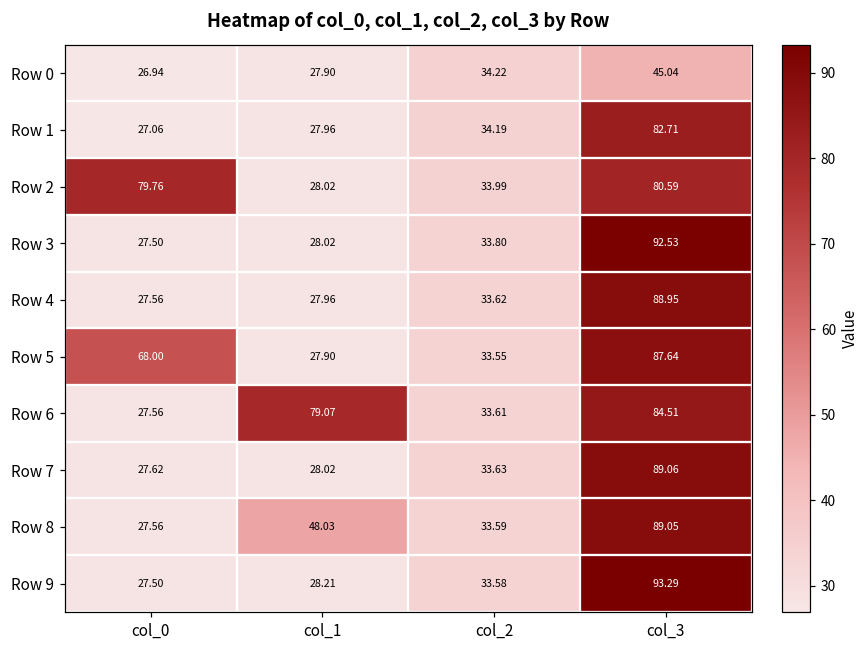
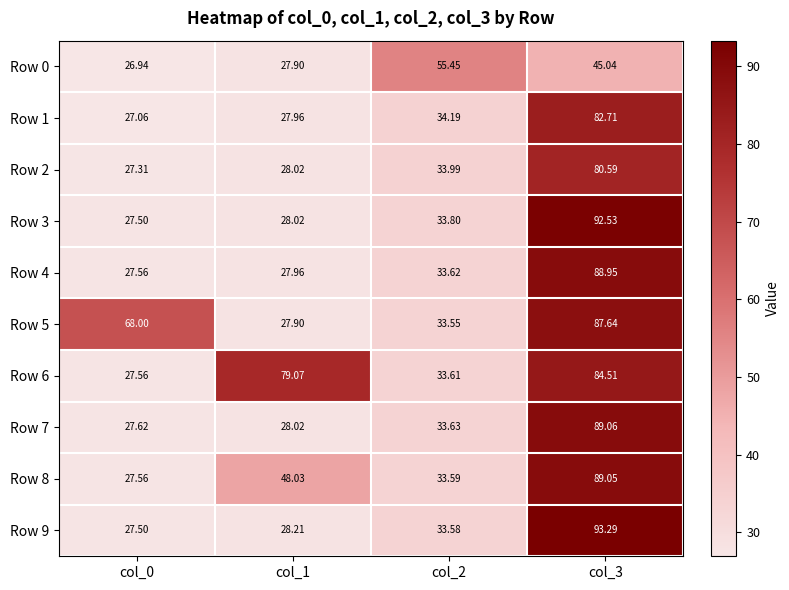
Row 0, col_2: 34.22 -> 55.45
Row 2, col_0: 79.76 -> 27.31
